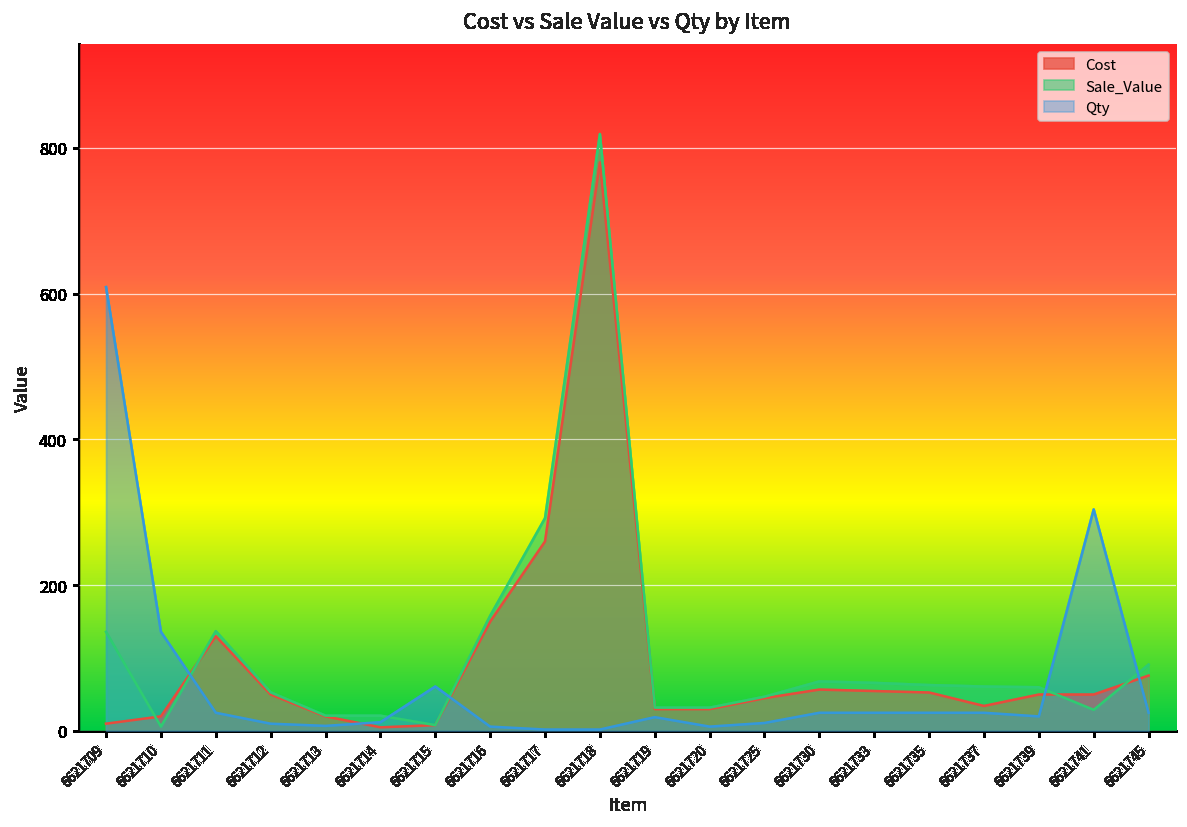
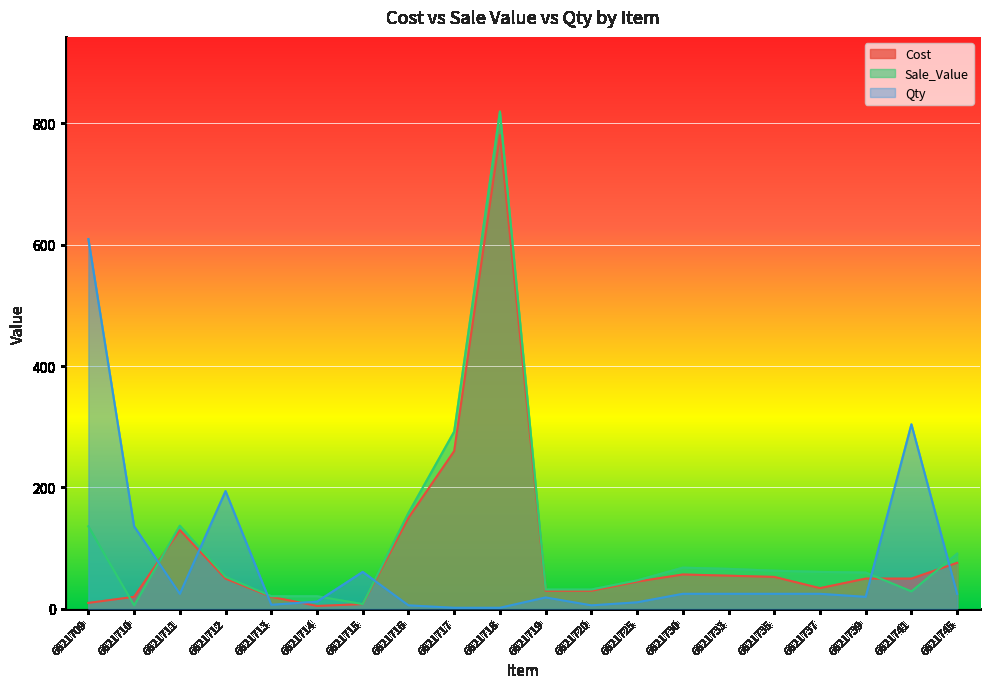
Qty, 6621712: 10 -> 190
